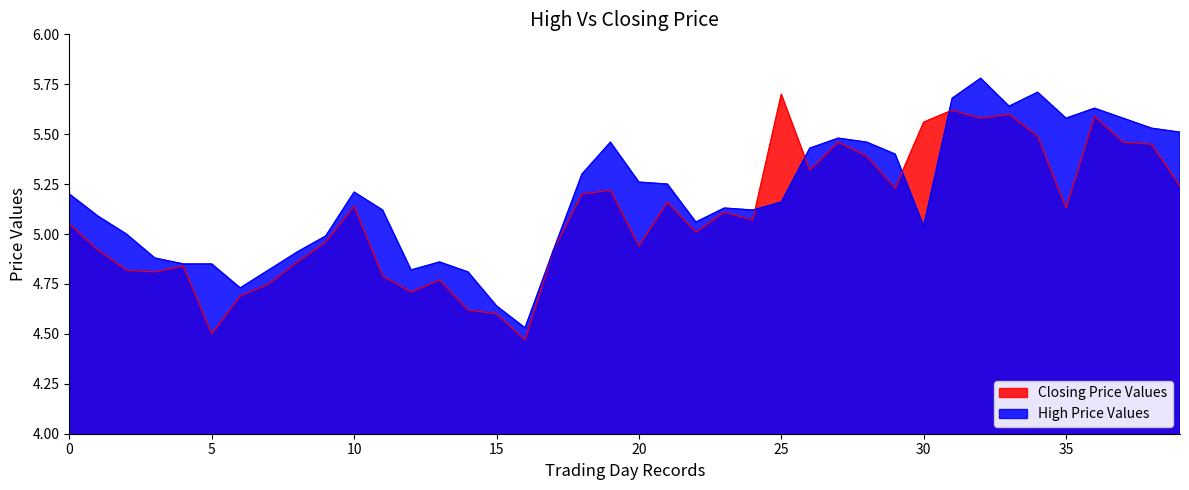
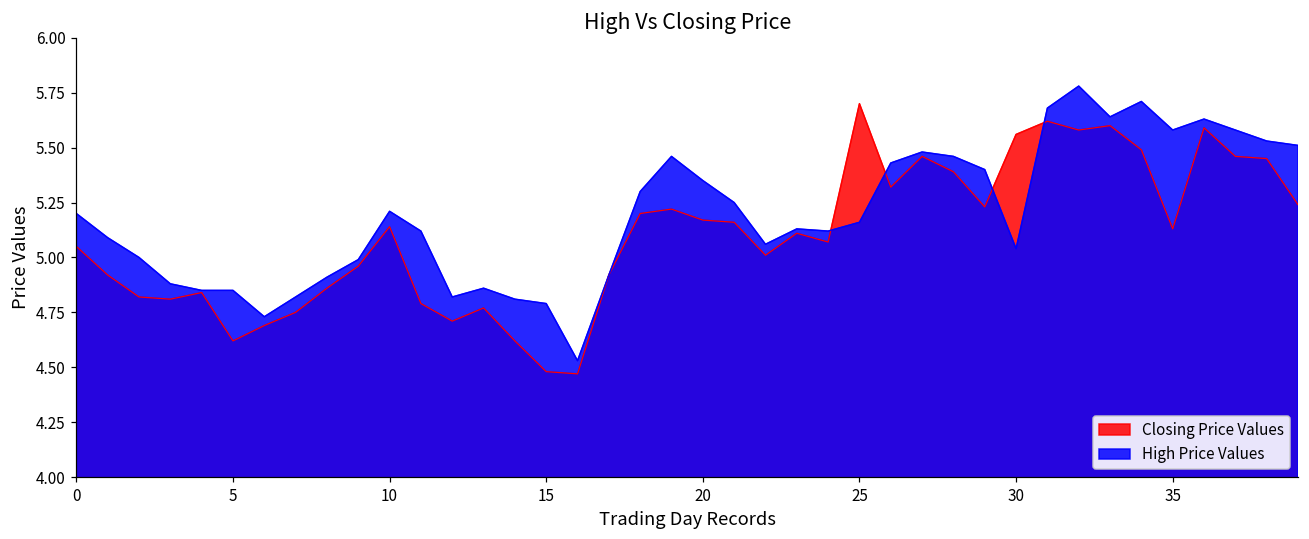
Closing Price Values, 5: 4.50 -> 4.62
Closing Price Values, 15: 4.60 -> 4.48
High Price Values, 15: 4.64 -> 4.79
Closing Price Values, 20: 4.94 -> 5.17
High Price Values, 20: 5.26 -> 5.35
